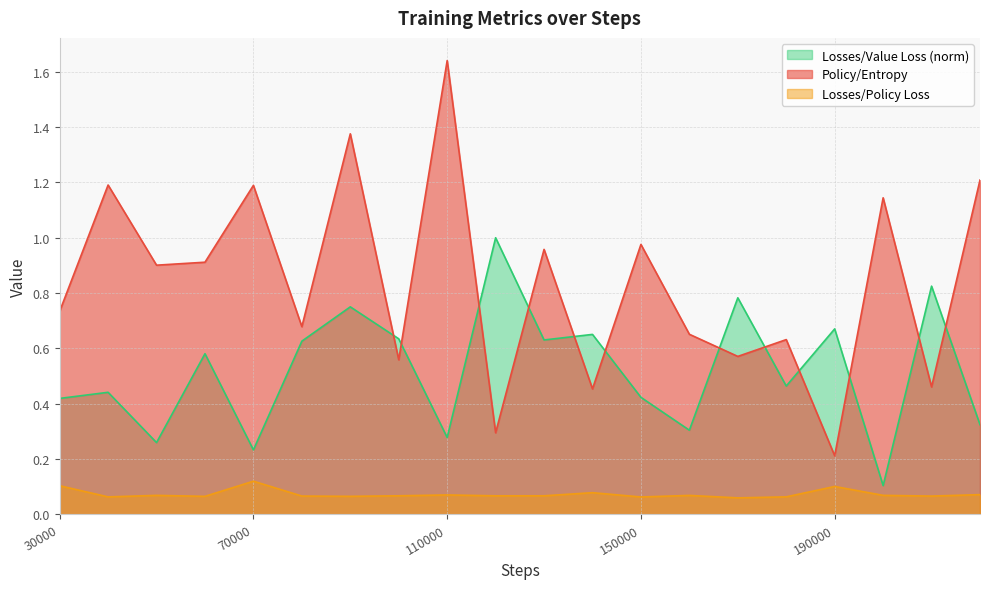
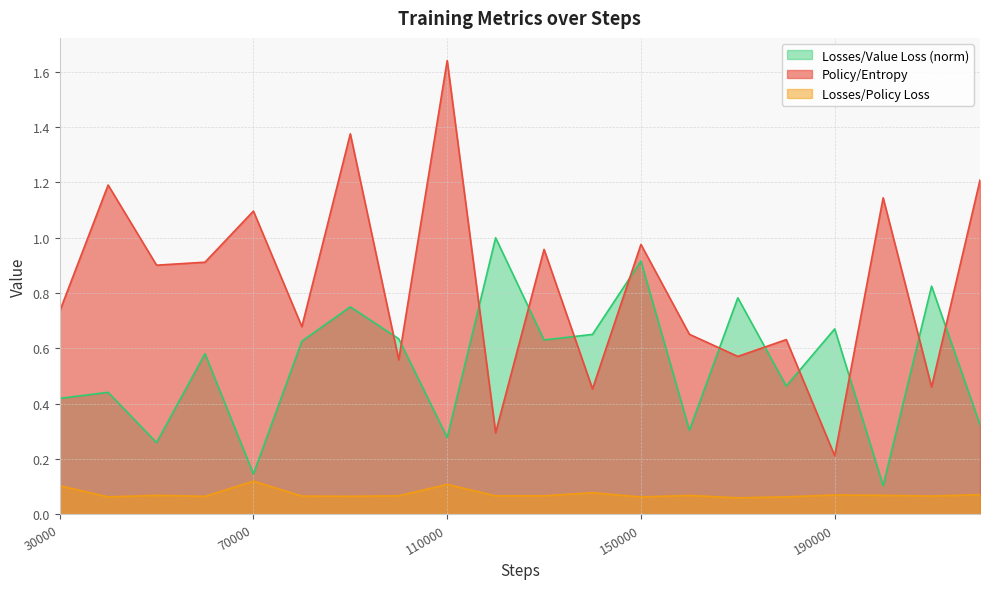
Losses/Value Loss (norm), 70000: 0.23 -> 0.15
Policy/Entropy, 70000: 1.19 -> 1.10
Losses/Policy Loss, 110000: 0.07 -> 0.11
Losses/Value Loss (norm), 150000: 0.42 -> 0.92
Losses/Policy Loss, 190000: 0.10 -> 0.07
